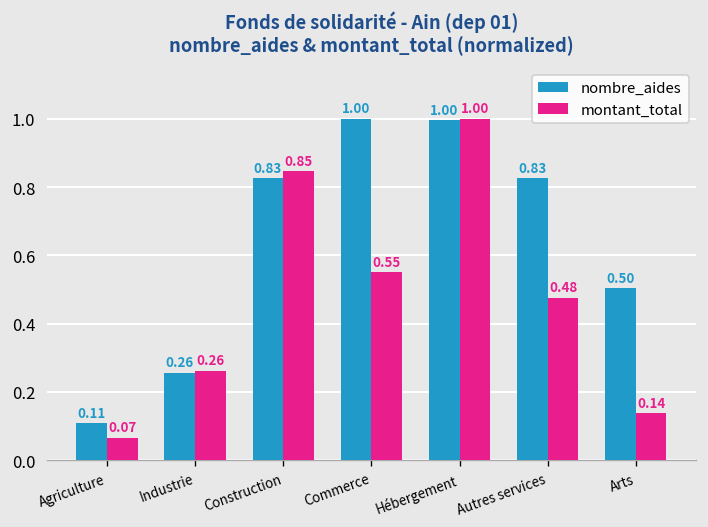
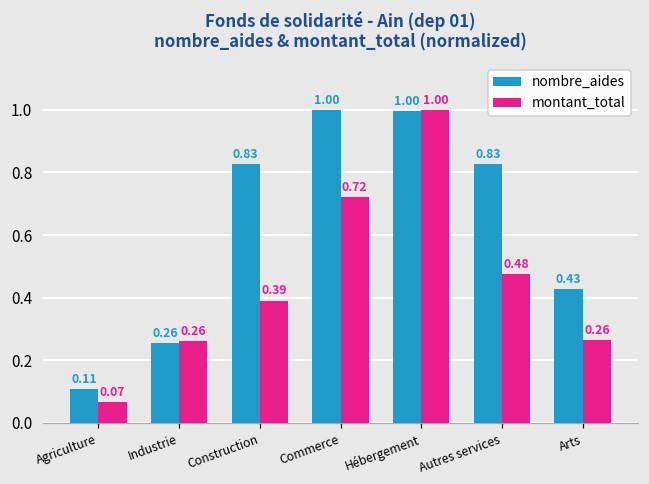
montant_total, Construction: 0.85 -> 0.39
montant_total, Commerce: 0.55 -> 0.72
nombre_aides, Arts: 0.50 -> 0.43
montant_total, Arts: 0.14 -> 0.26
